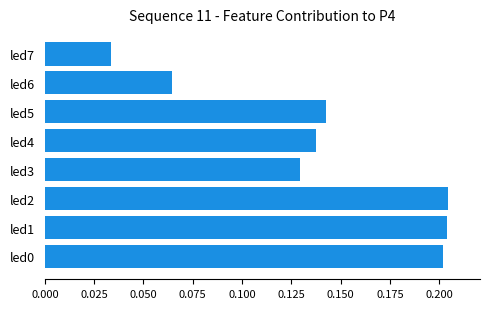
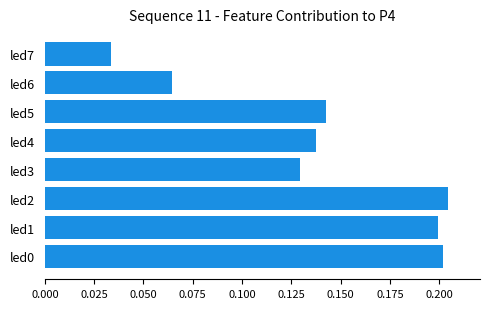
led1: 0.204 -> 0.200
